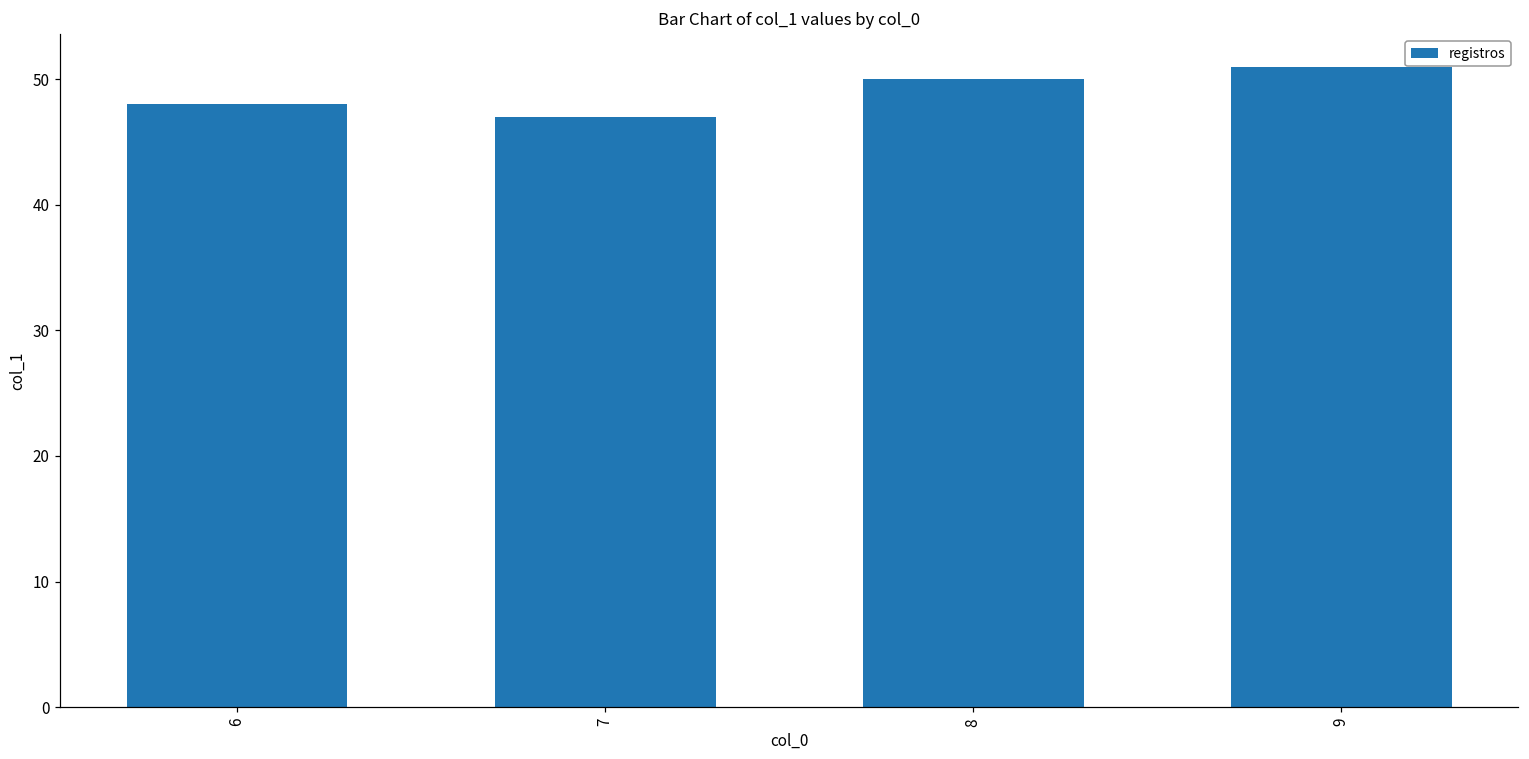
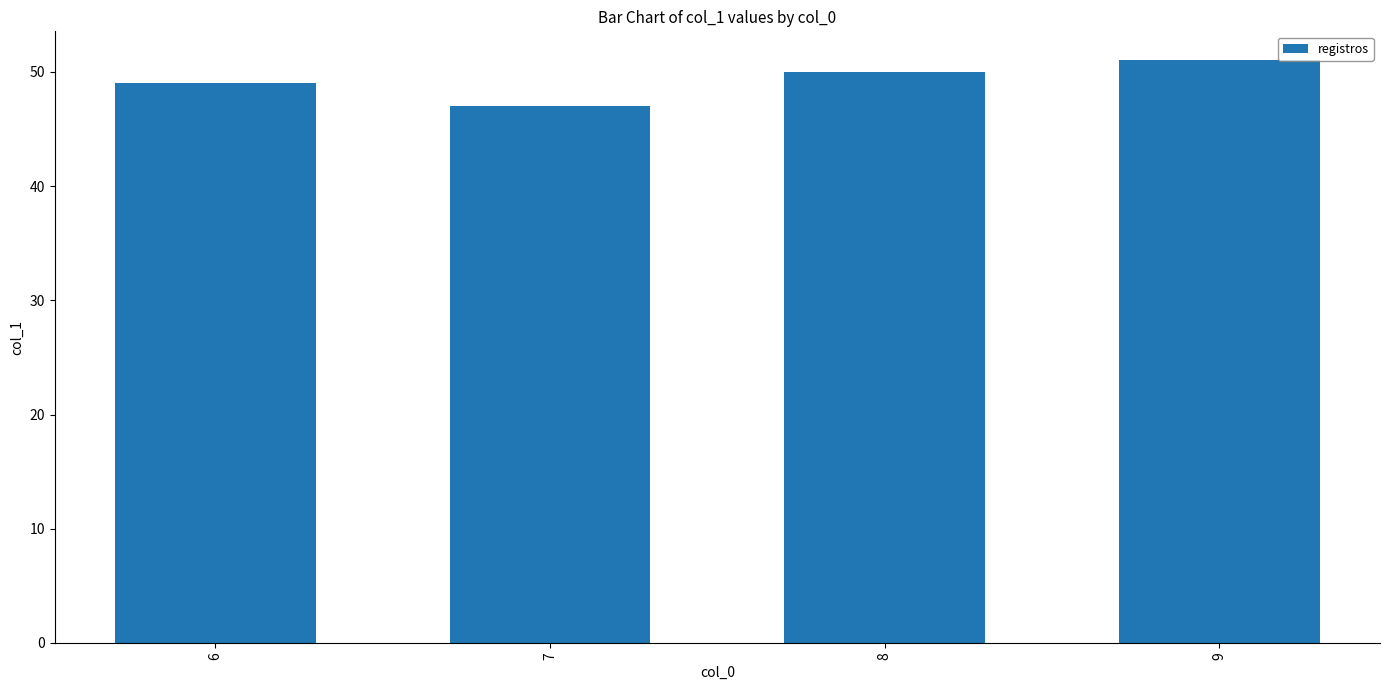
6: 48 -> 49
